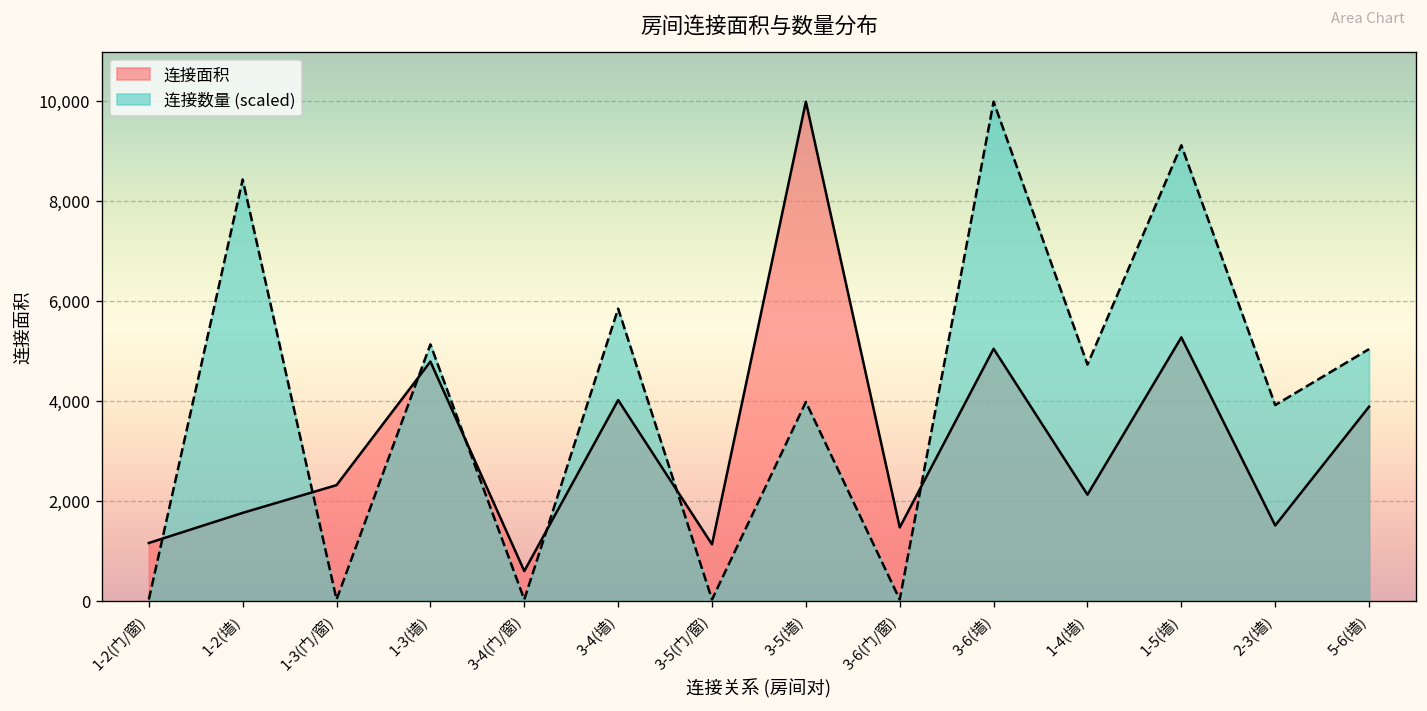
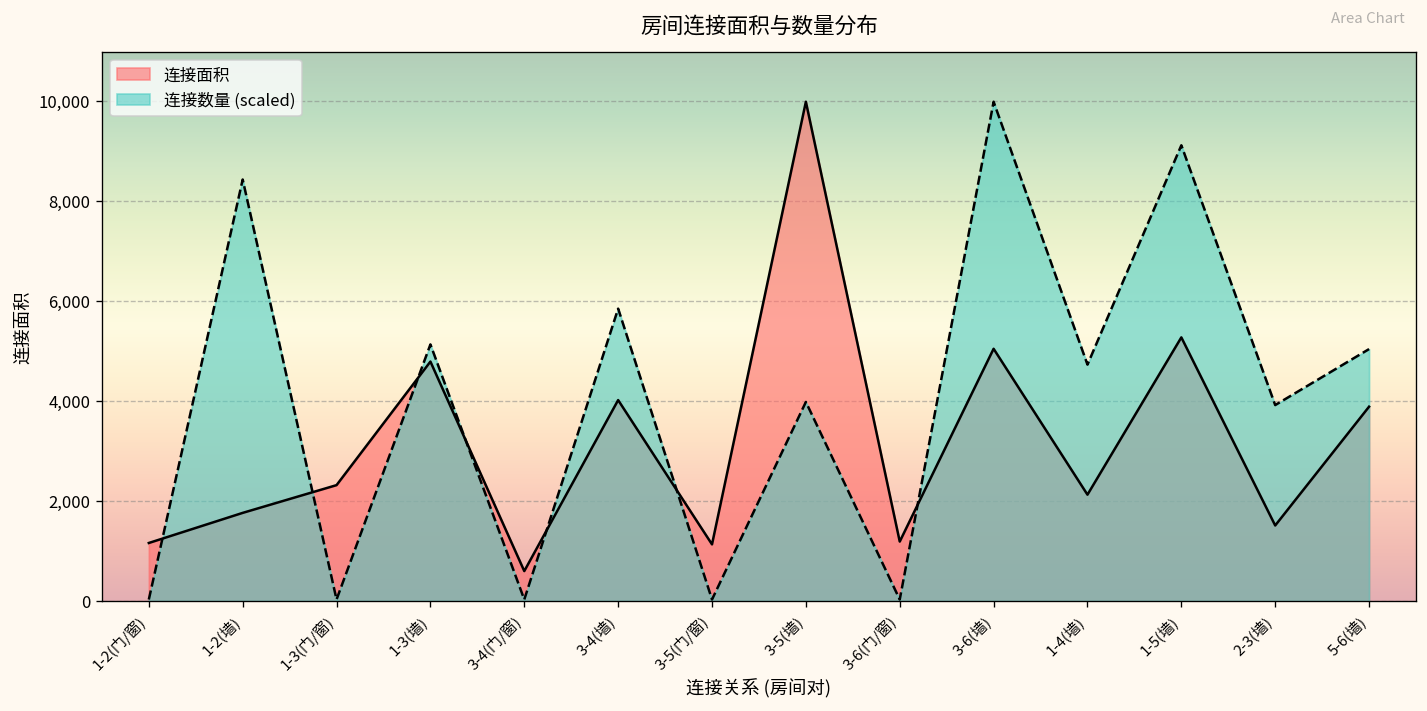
连接面积, 3-6(门/窗): 1,500 -> 1,200
